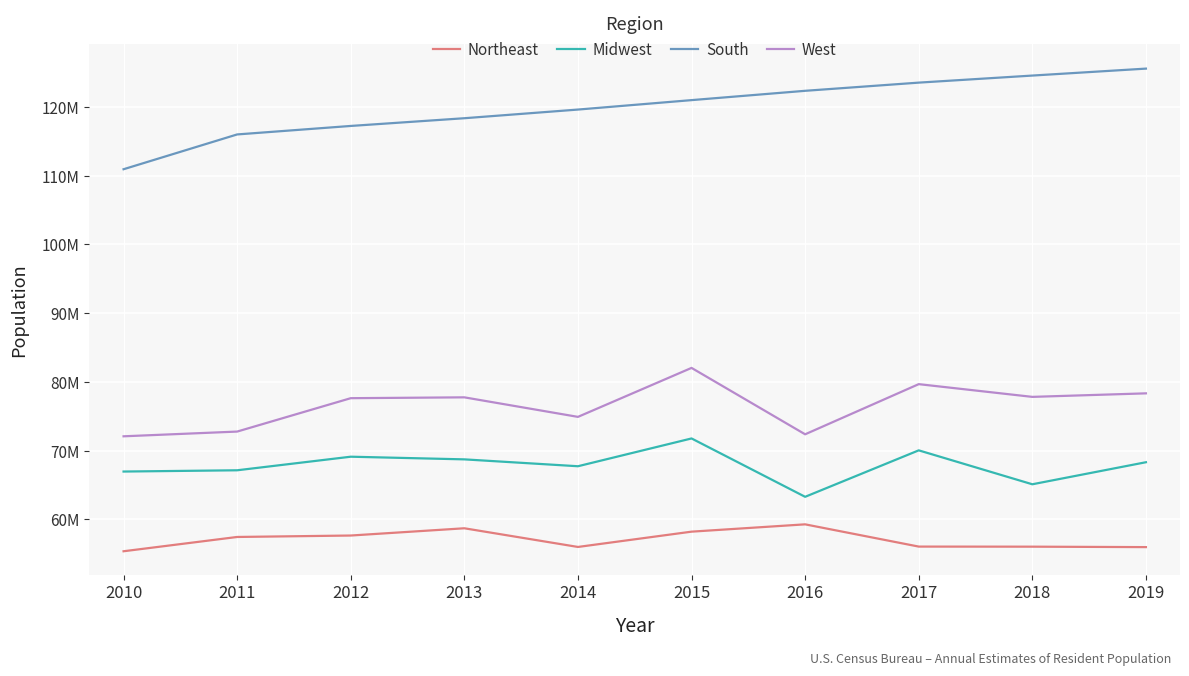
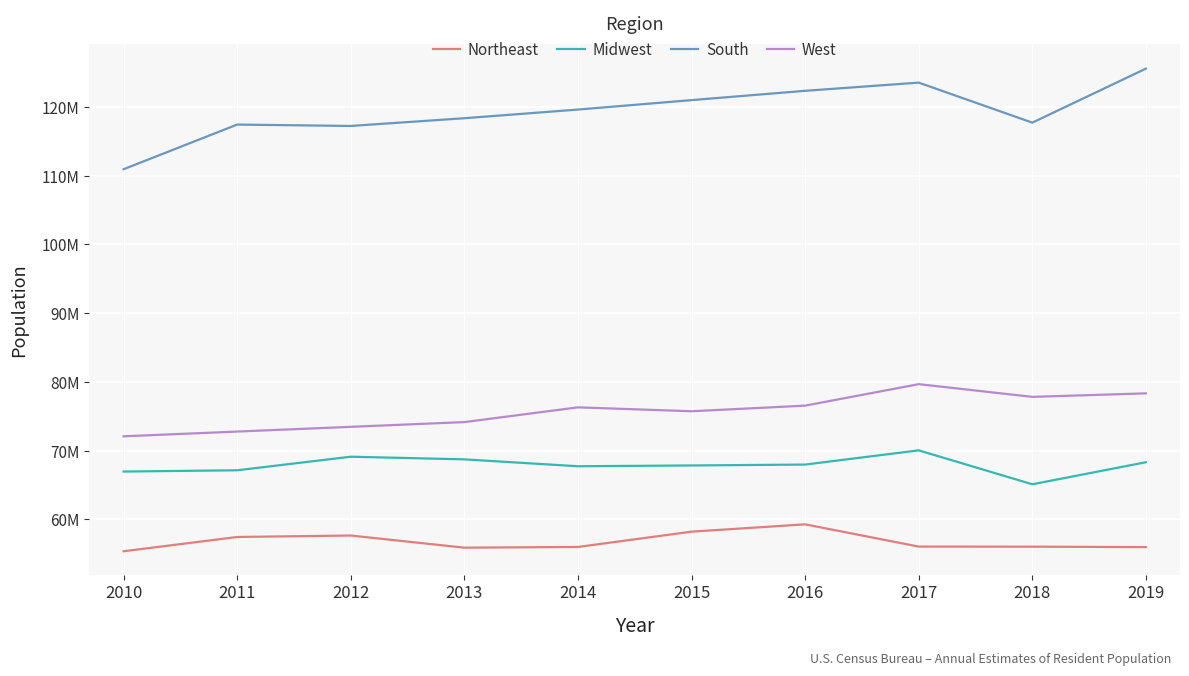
South, 2011: 116000000 -> 117000000
West, 2012: 78000000 -> 73000000
Northeast, 2013: 59000000 -> 56000000
West, 2013: 78000000 -> 74000000
West, 2014: 75000000 -> 76000000
Midwest, 2015: 72000000 -> 68000000
West, 2015: 82000000 -> 76000000
Midwest, 2016: 63000000 -> 68000000
West, 2016: 72000000 -> 77000000
South, 2018: 125000000 -> 118000000
